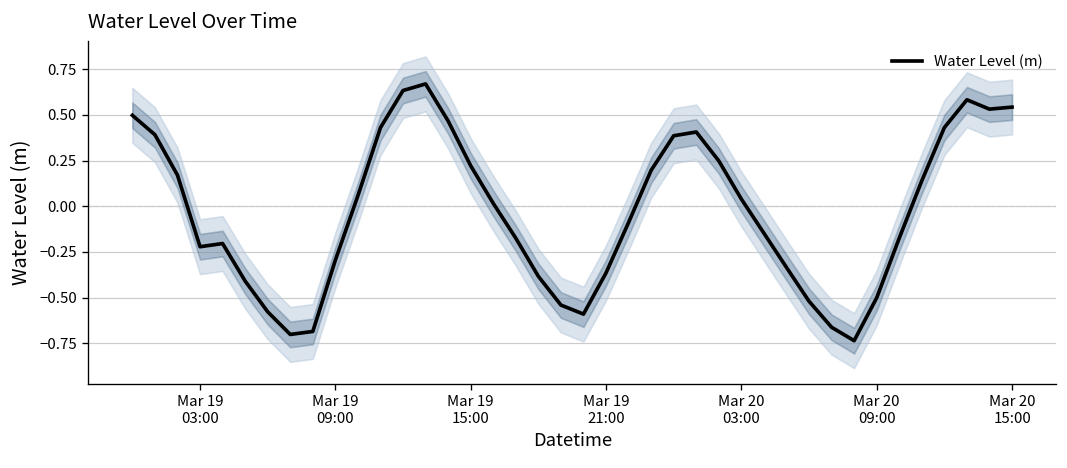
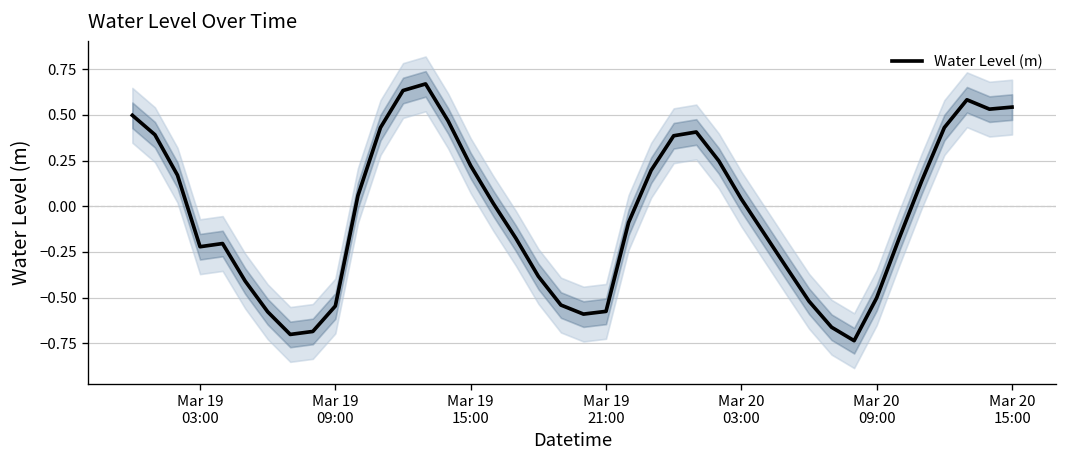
Water Level (m), Mar 19 09:00: -0.29 -> -0.55
Water Level (m), Mar 19 21:00: -0.36 -> -0.58
